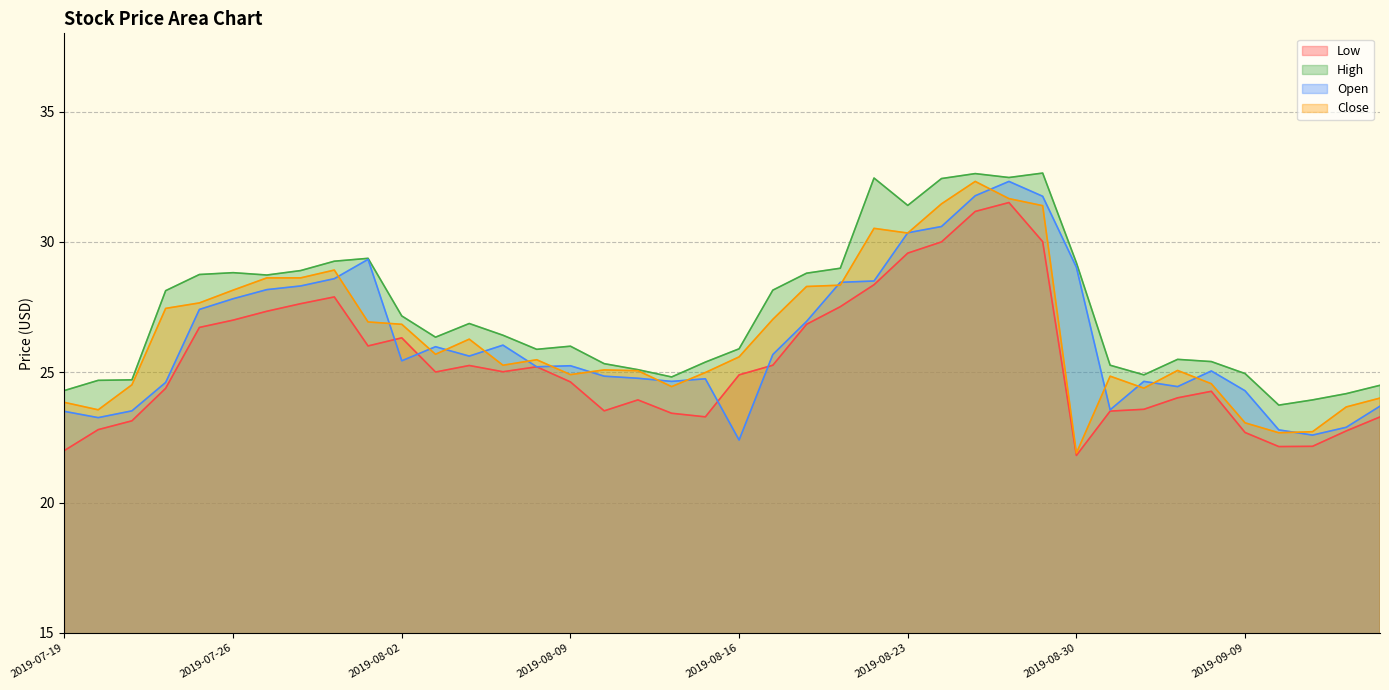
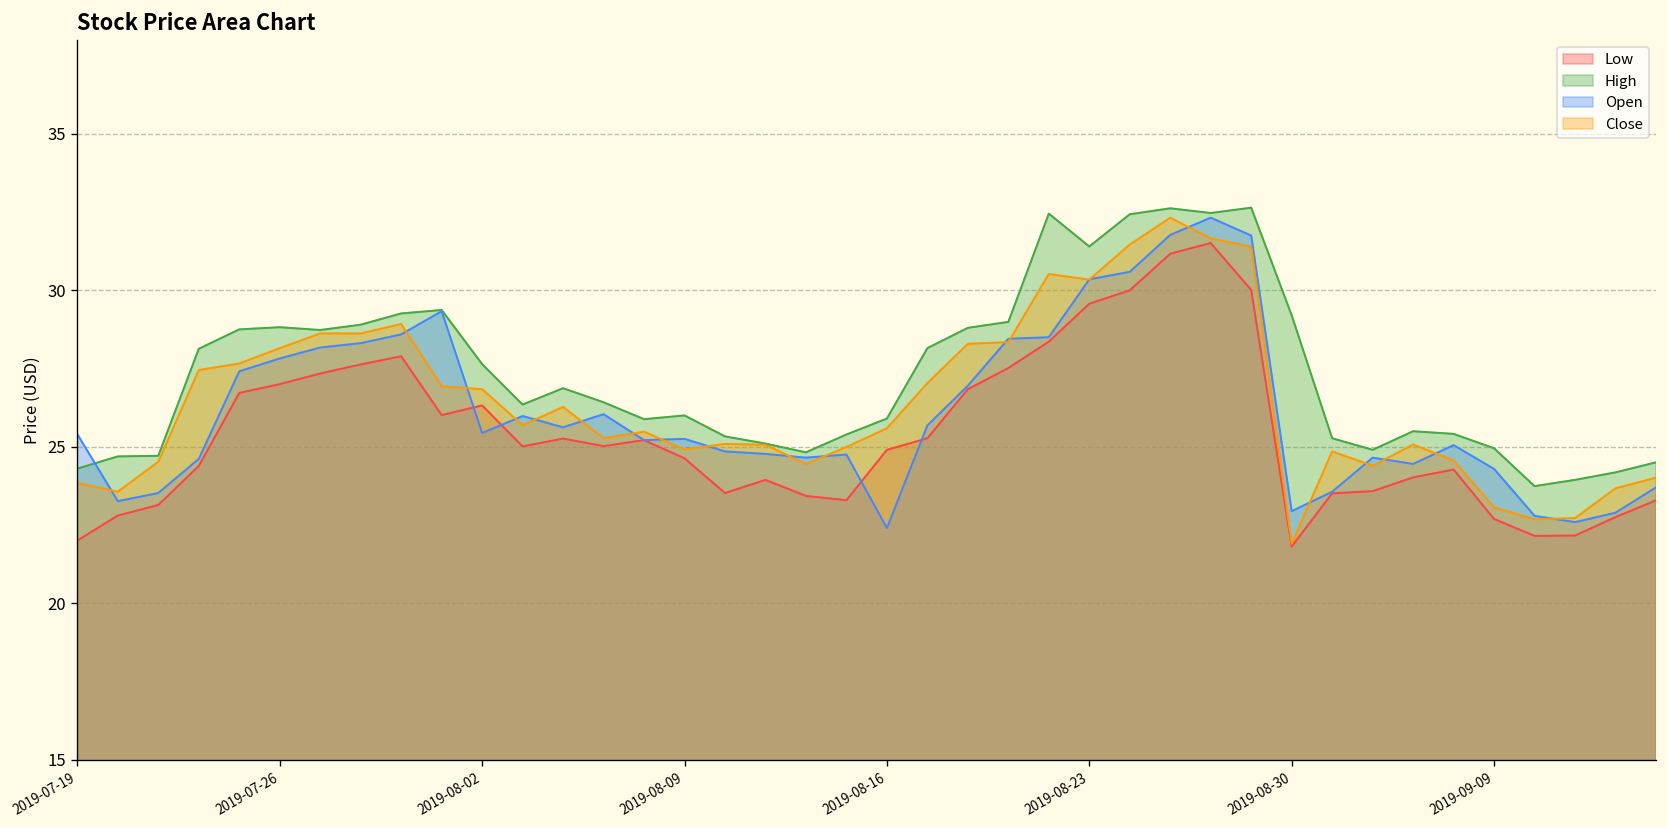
Open, 2019-07-19: 23.5 -> 25.4
High, 2019-08-02: 27.2 -> 27.6
Open, 2019-08-30: 29.0 -> 22.9
